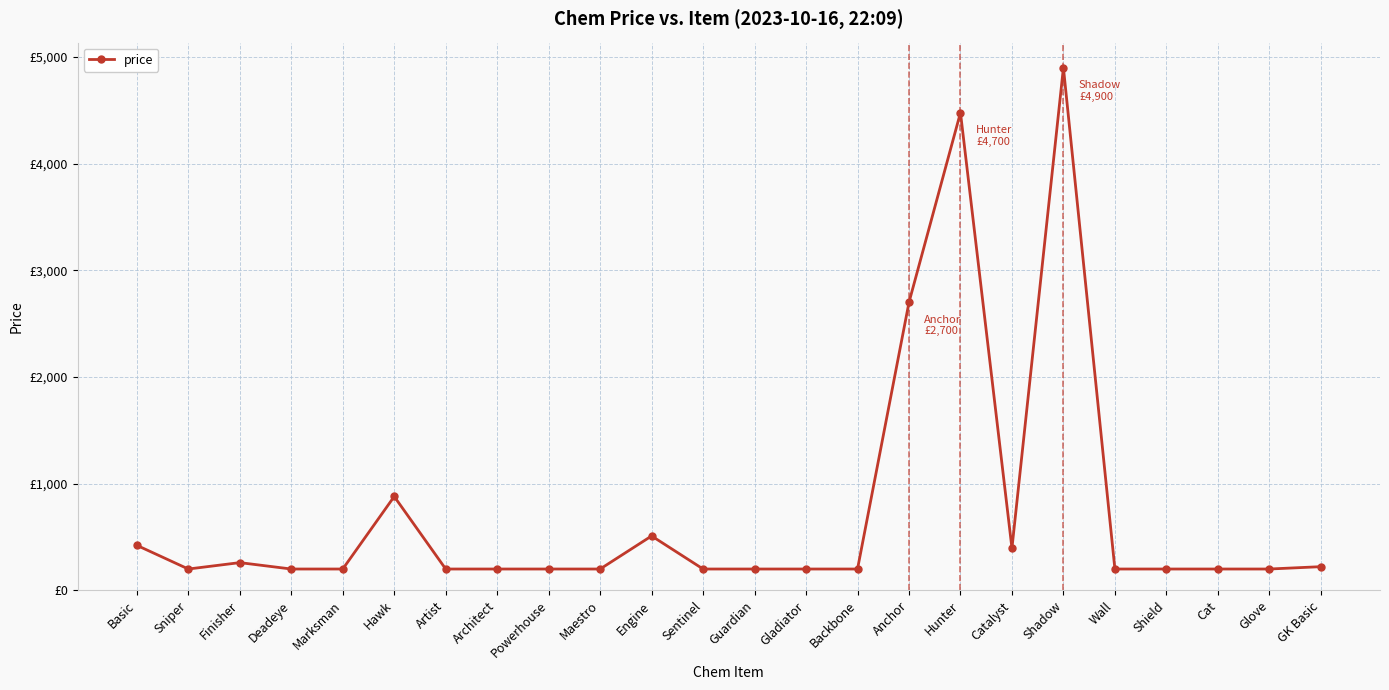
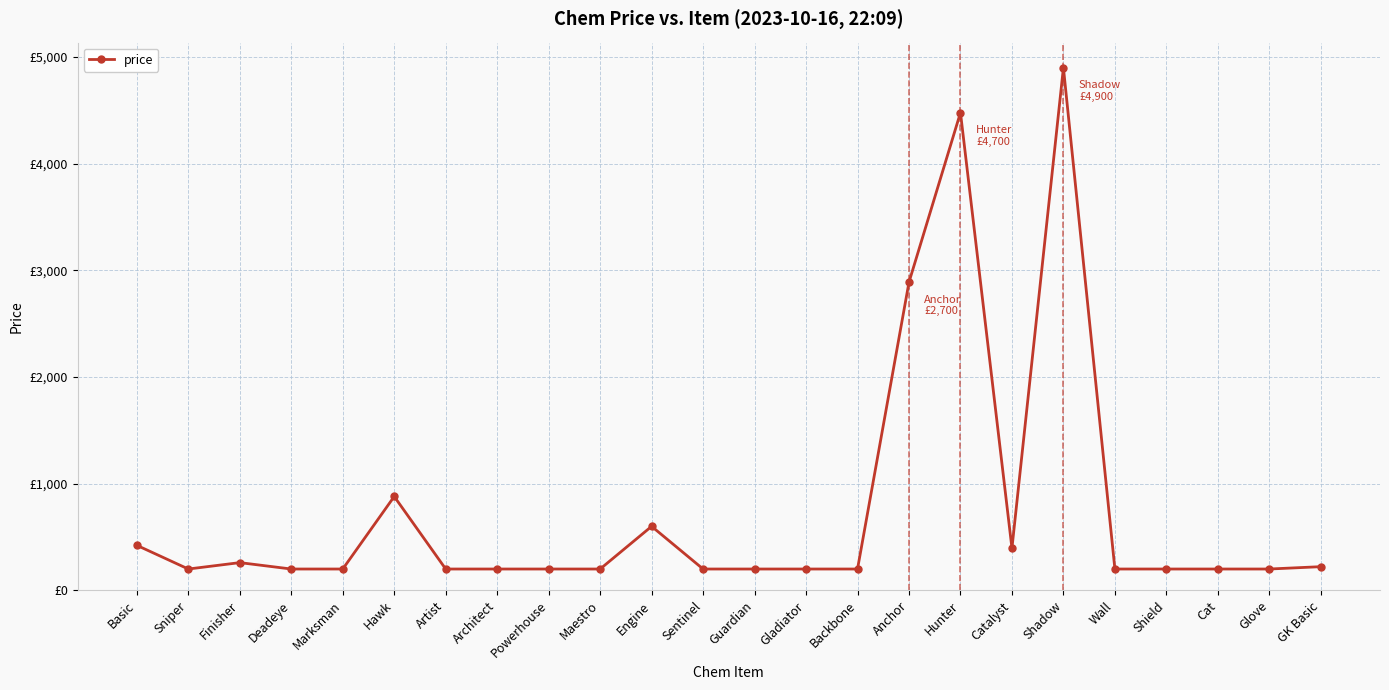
Engine: £510 -> £600
Anchor: £2,700 -> £2,890
